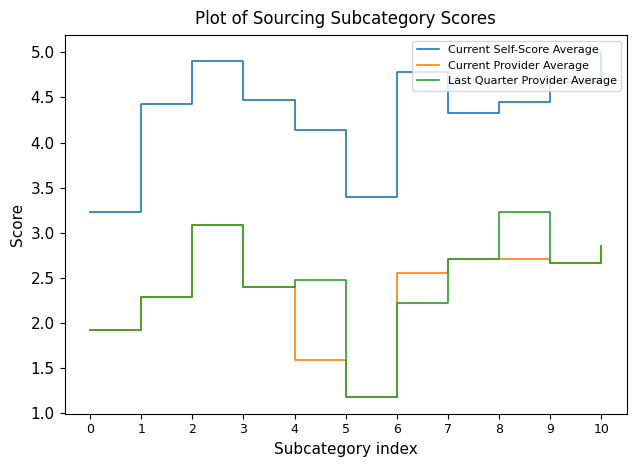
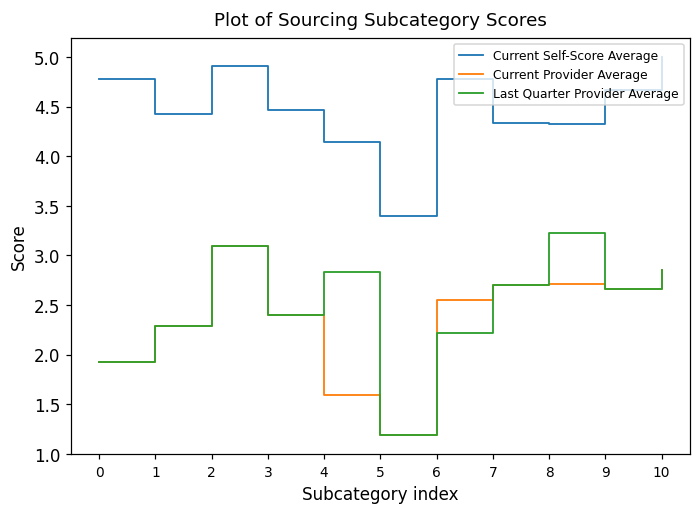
Current Self-Score Average, 0: 3.2 -> 4.8
Last Quarter Provider Average, 4: 2.5 -> 2.8
Current Self-Score Average, 8: 4.4 -> 4.3
